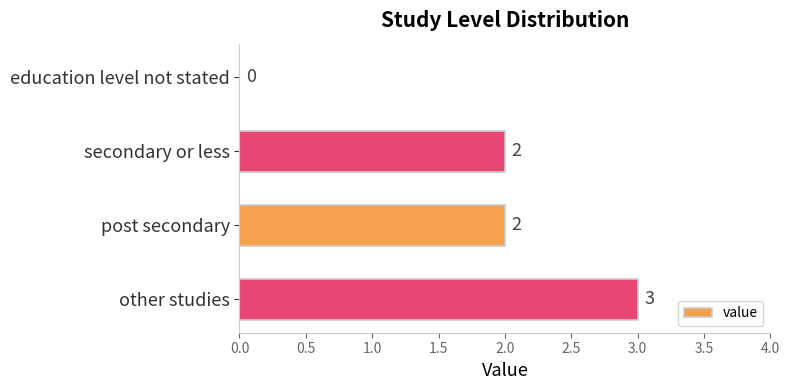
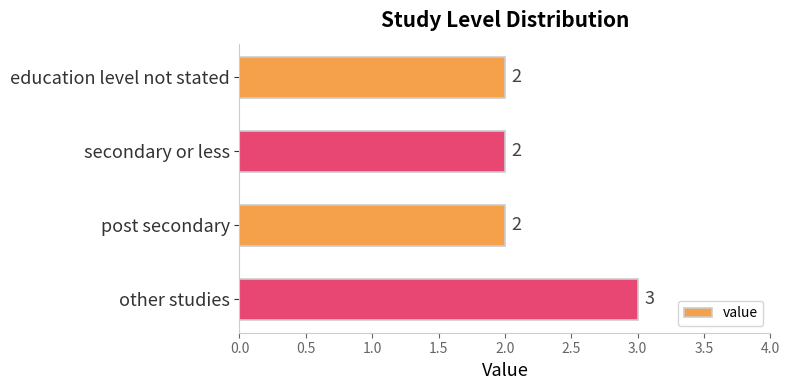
education level not stated: 0 -> 2
